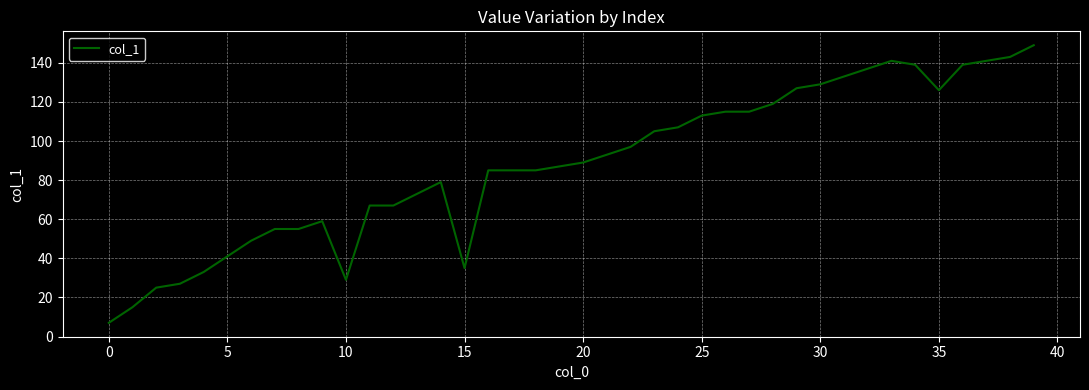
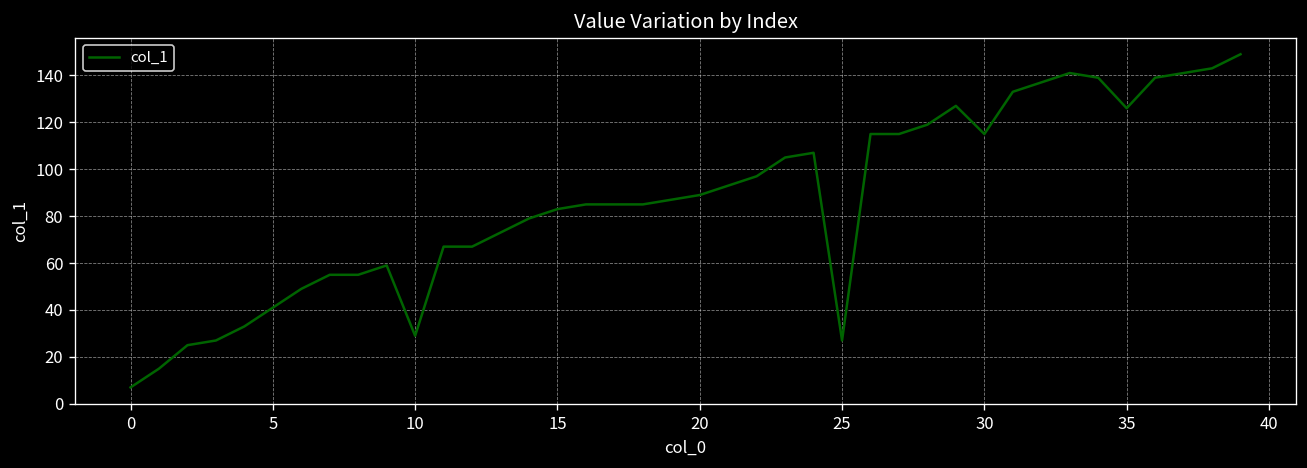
15: 35 -> 83
25: 113 -> 27
30: 129 -> 115
